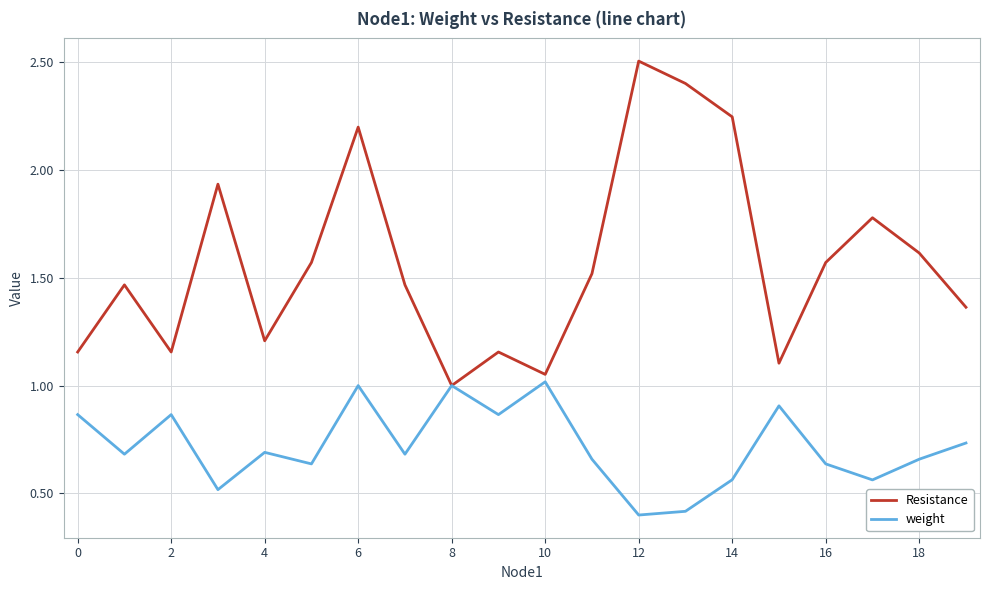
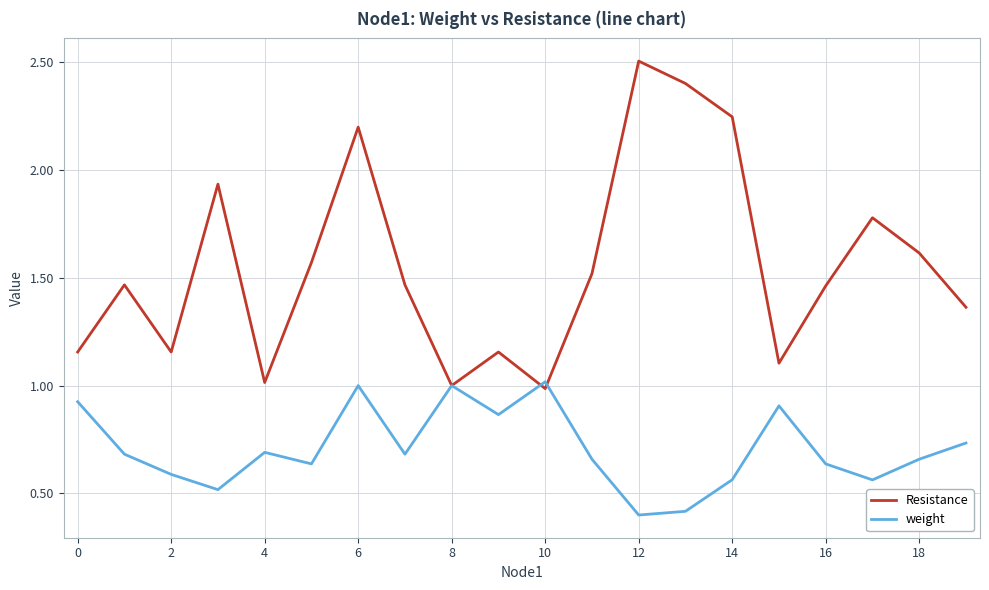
weight, 0: 0.87 -> 0.92
weight, 2: 0.87 -> 0.59
Resistance, 4: 1.21 -> 1.01
Resistance, 10: 1.05 -> 0.99
Resistance, 16: 1.57 -> 1.46
